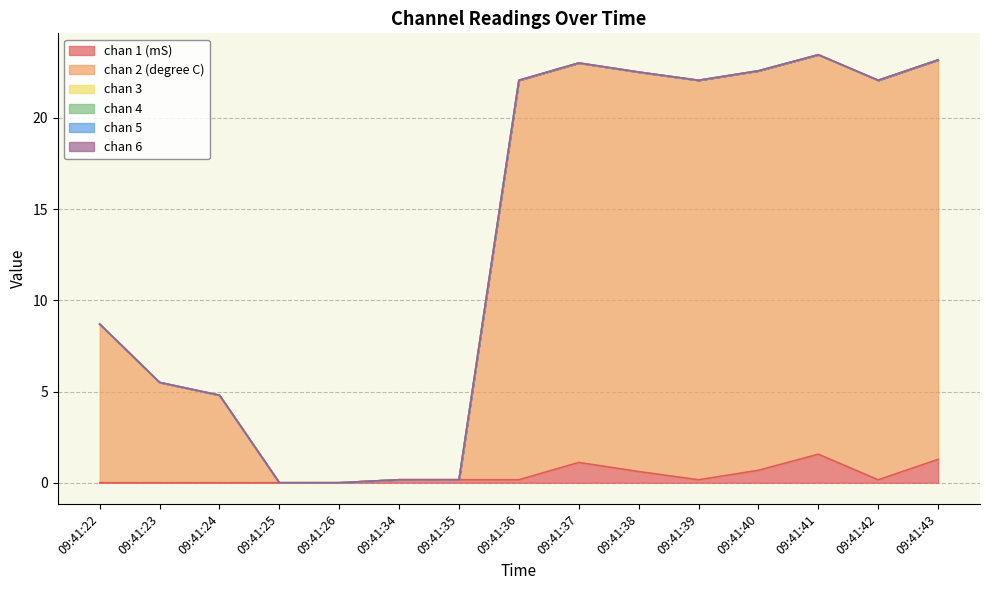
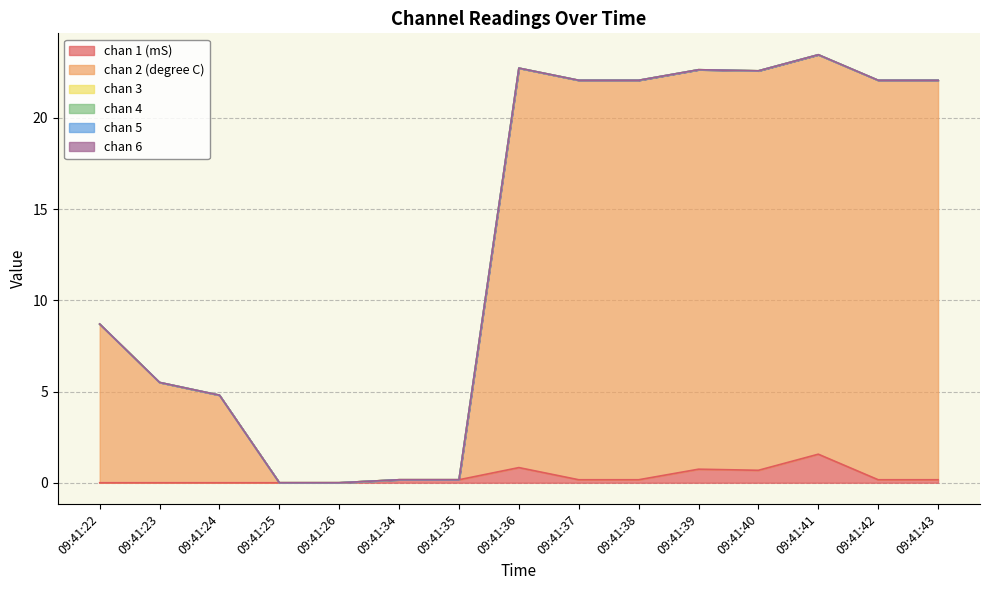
chan 1 (mS), 09:41:36: 0.2 -> 0.8
chan 1 (mS), 09:41:37: 1.1 -> 0.2
chan 1 (mS), 09:41:38: 0.6 -> 0.2
chan 1 (mS), 09:41:39: 0.2 -> 0.7
chan 1 (mS), 09:41:43: 1.3 -> 0.2
